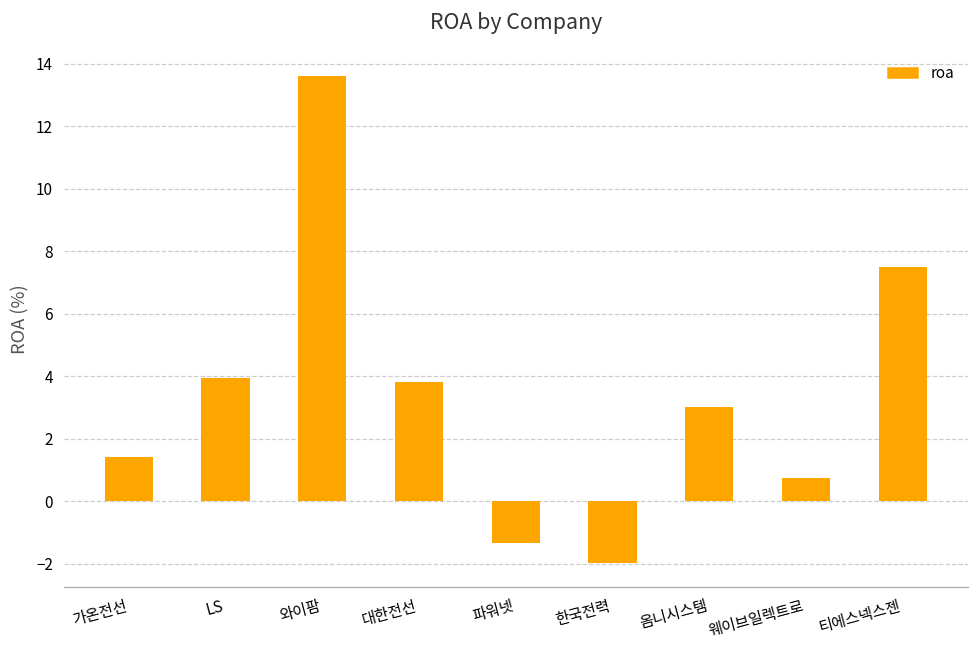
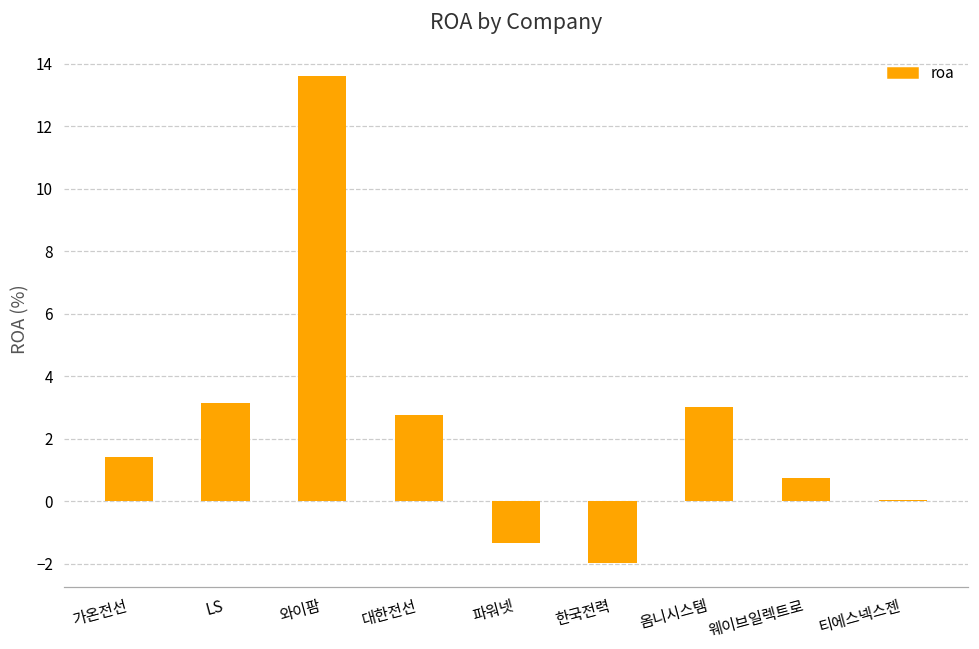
LS: 4.0 -> 3.1
대한전선: 3.8 -> 2.8
티에스넥스젠: 7.5 -> 0.1
